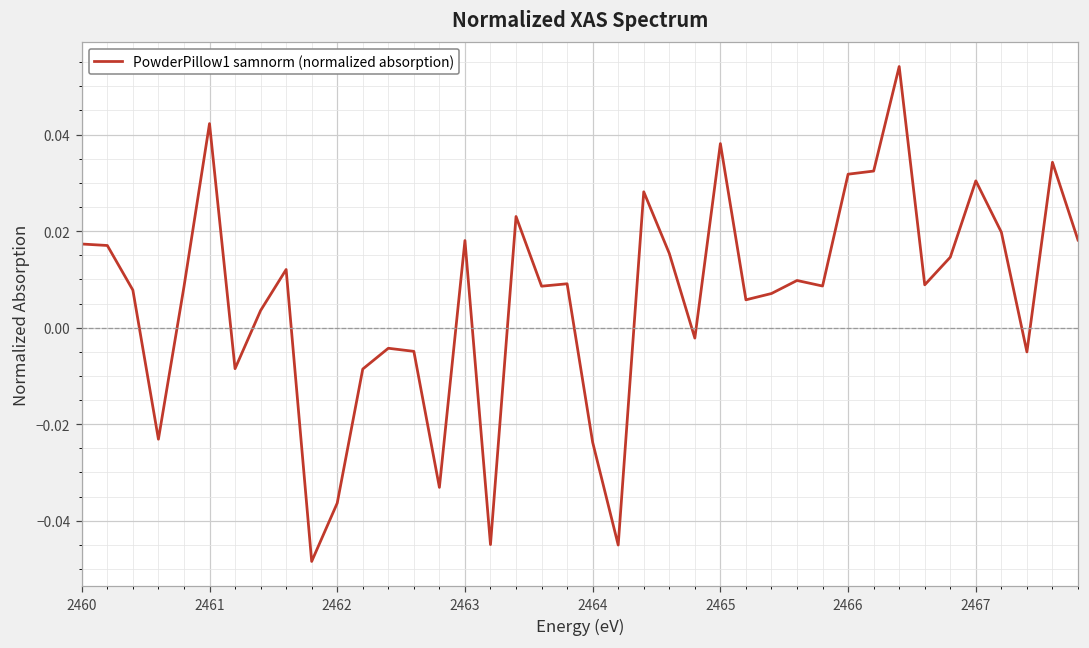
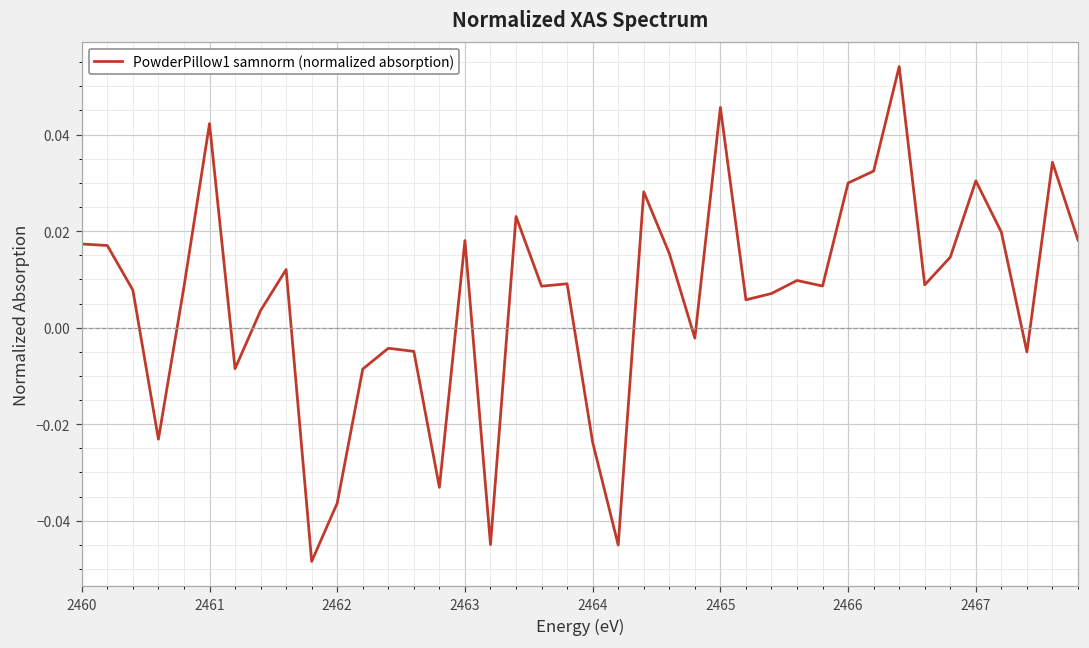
2465: 0.038 -> 0.046
2466: 0.032 -> 0.030
